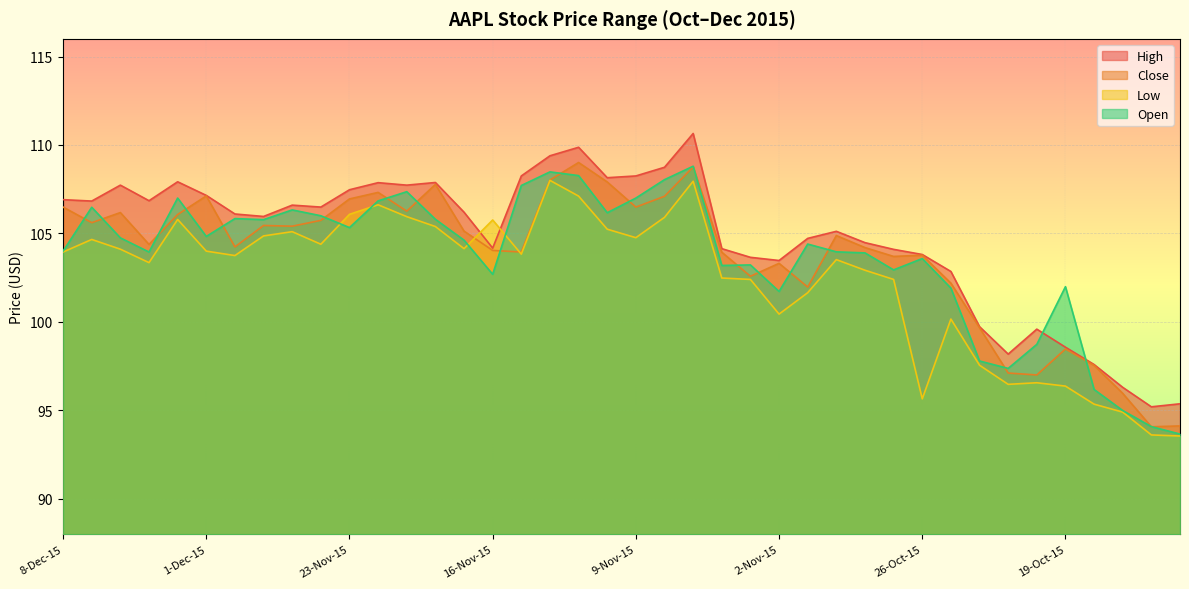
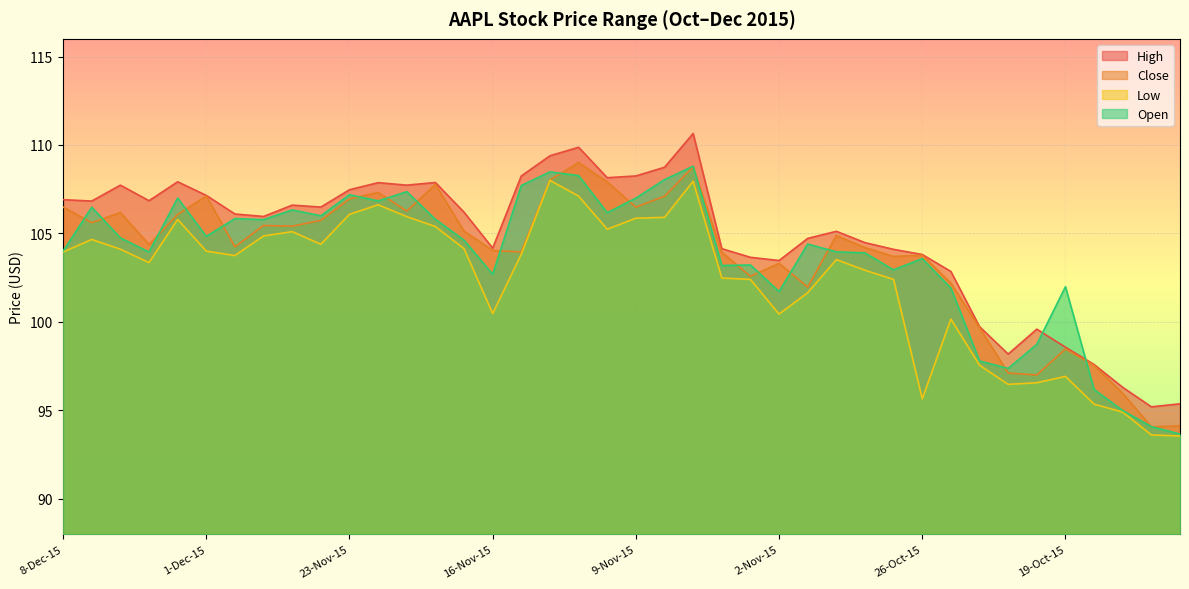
Open, 23-Nov-15: 105.3 -> 107.2
Low, 16-Nov-15: 105.8 -> 100.5
Low, 9-Nov-15: 104.8 -> 105.9
Low, 19-Oct-15: 96.4 -> 96.9
